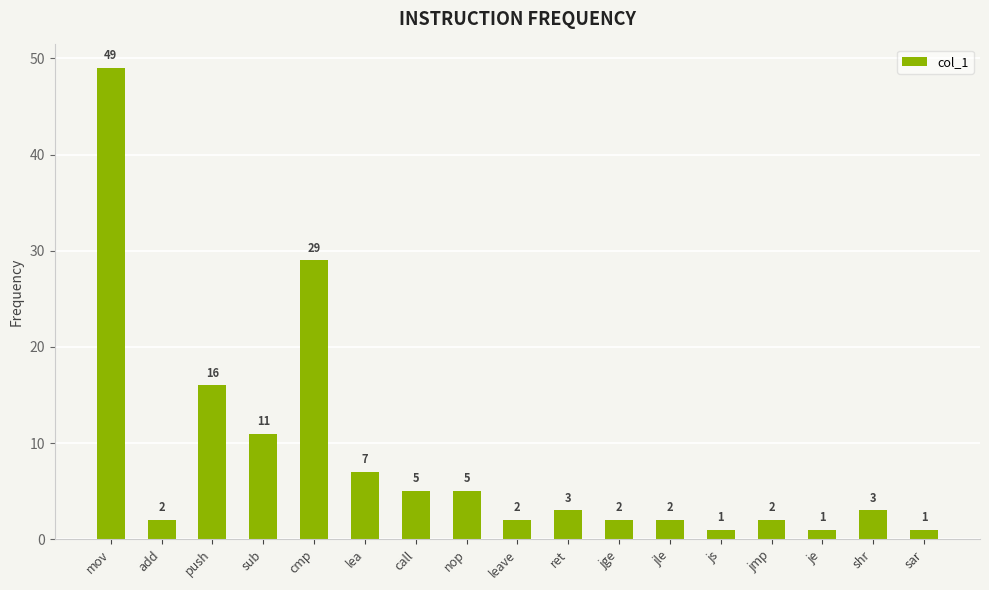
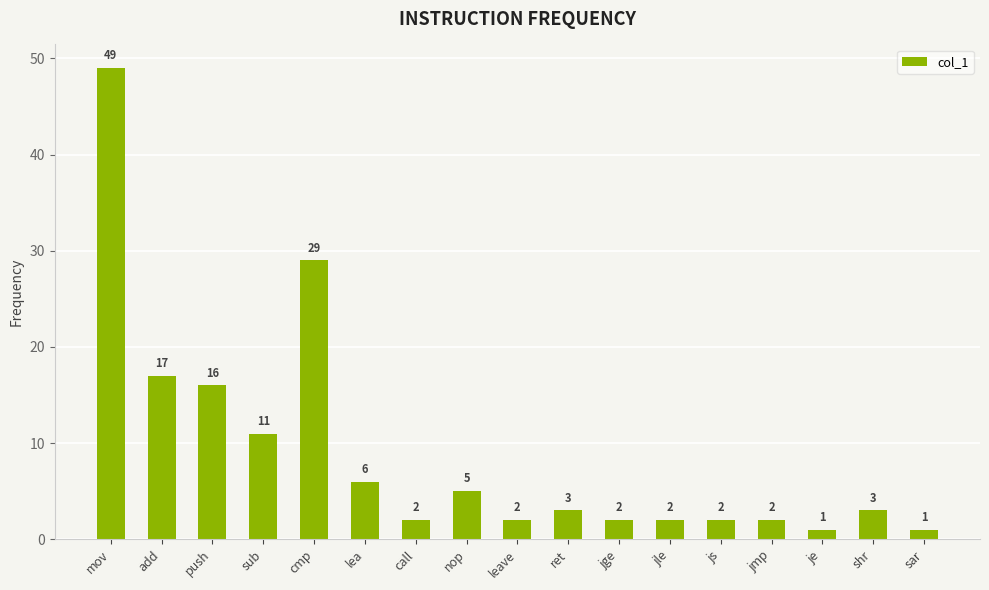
add: 2 -> 17
lea: 7 -> 6
call: 5 -> 2
js: 1 -> 2
